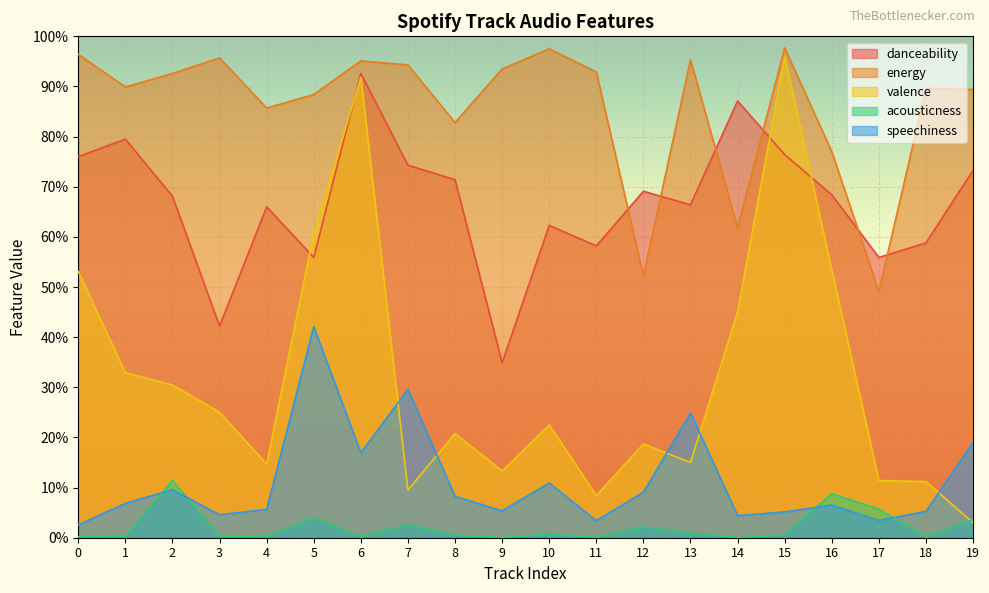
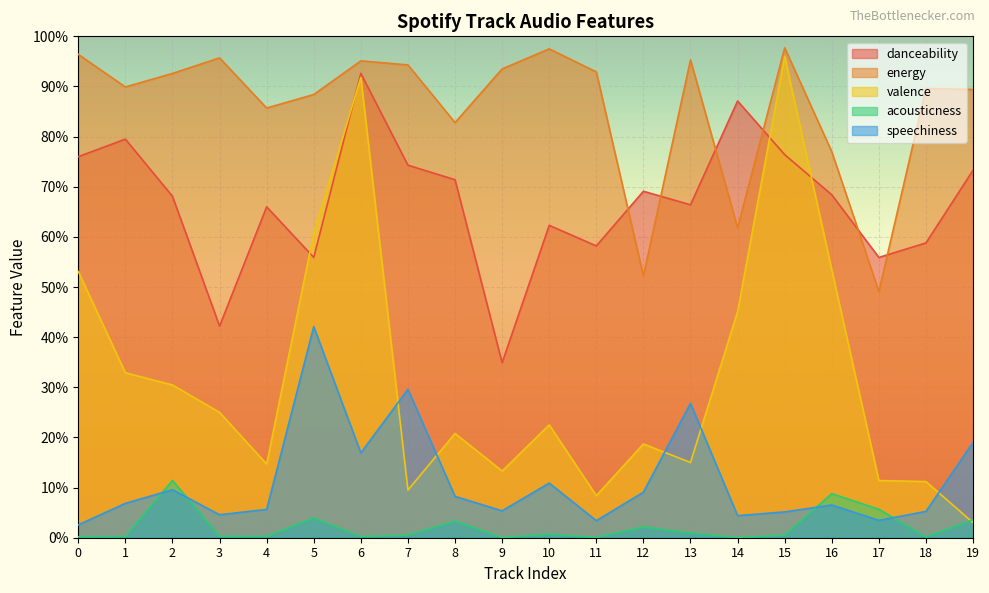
acousticness, 7: 3% -> 1%
acousticness, 8: 1% -> 3%
speechiness, 13: 25% -> 27%
